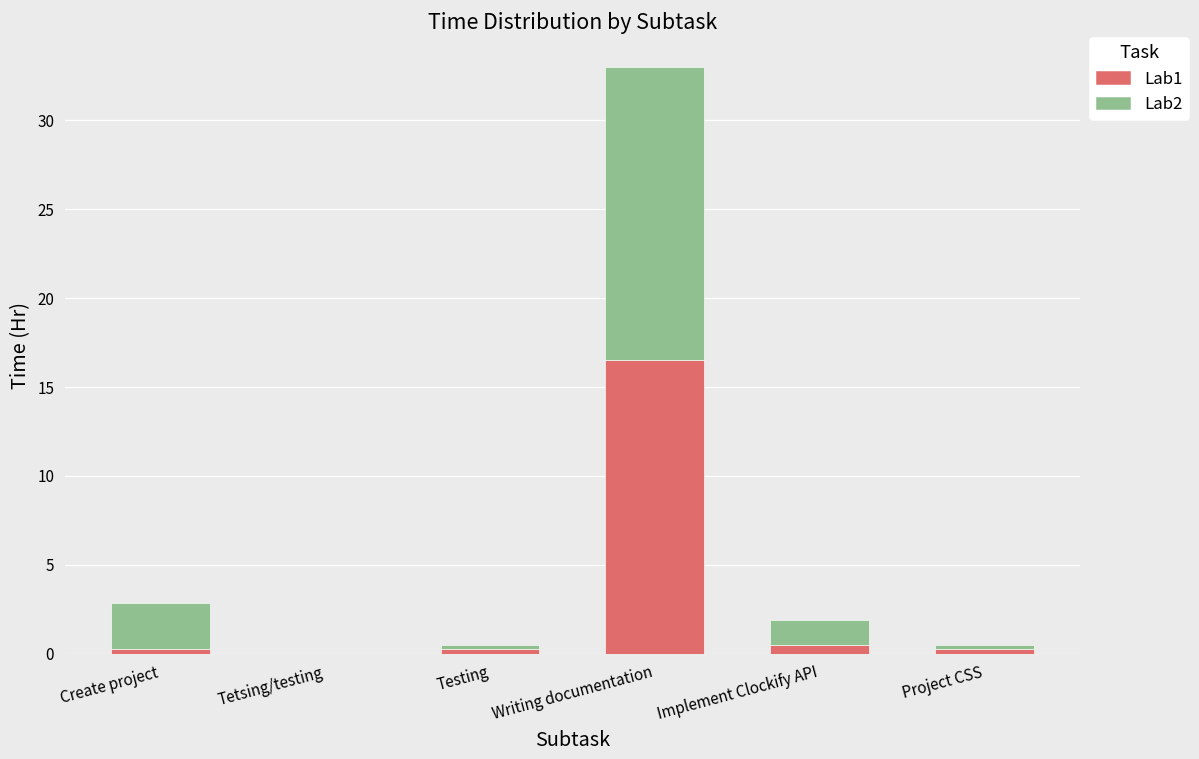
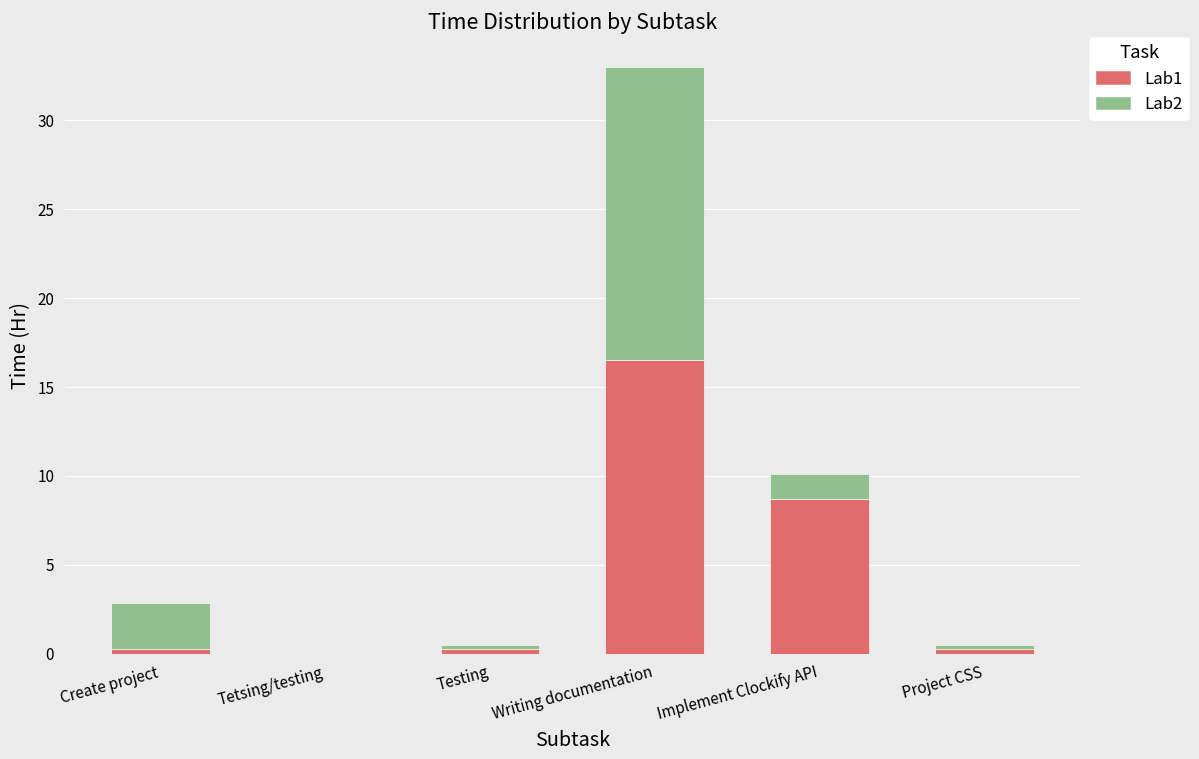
Lab1, Implement Clockify API: 0.5 -> 8.7
